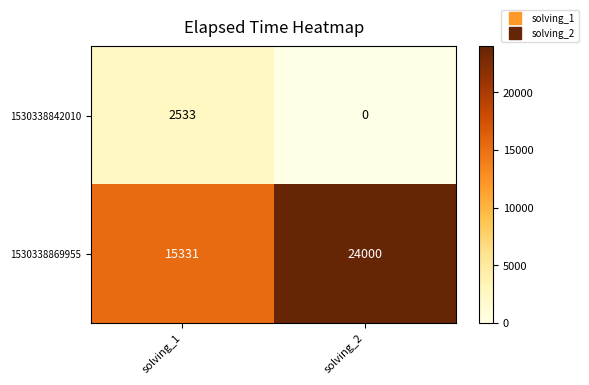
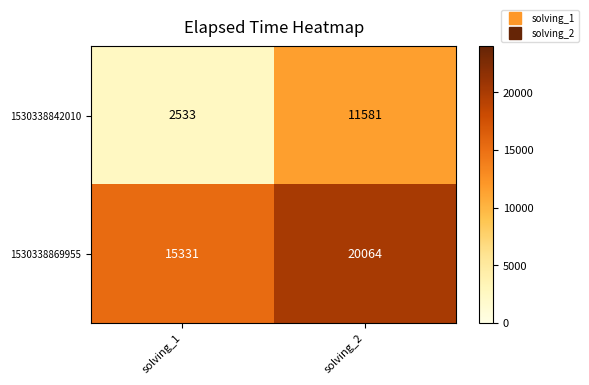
1530338842010, solving_2: 0 -> 11581
1530338869955, solving_2: 24000 -> 20064
